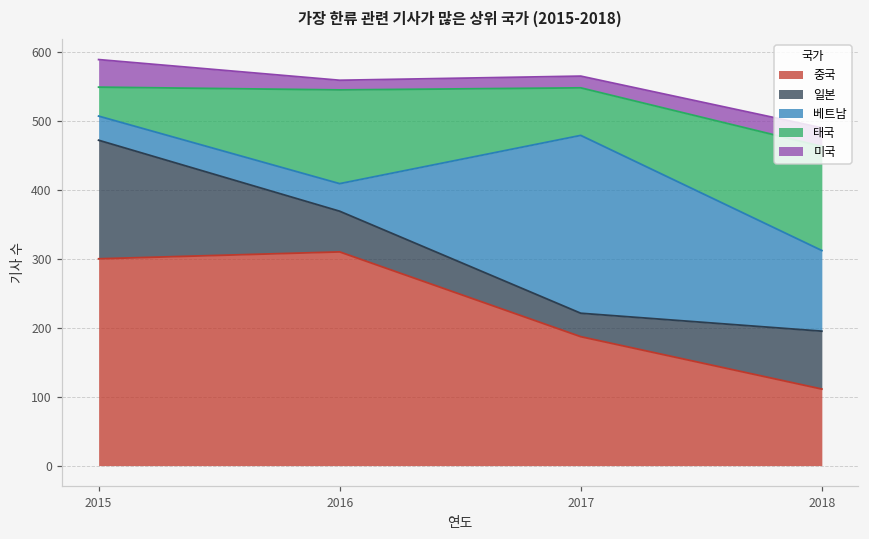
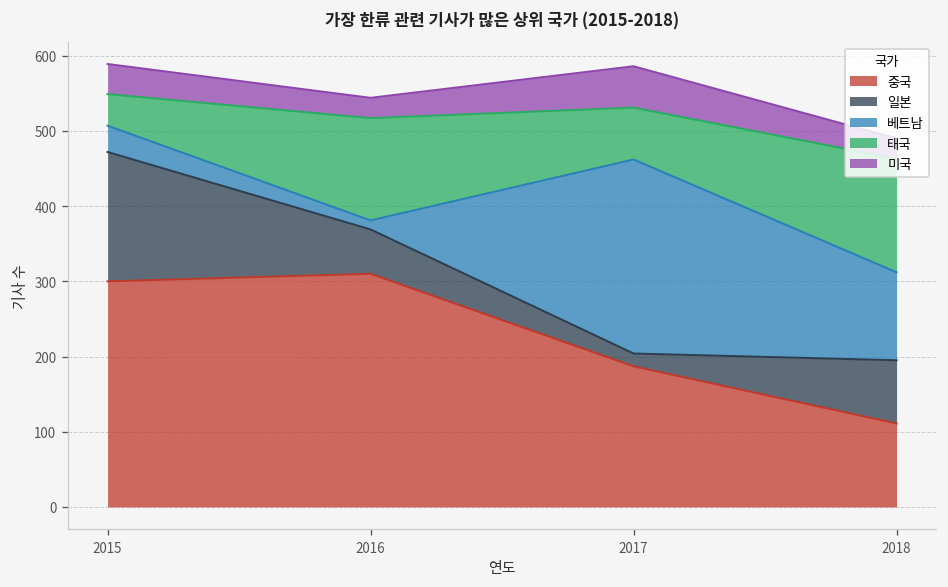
베트남, 2016: 40 -> 10
미국, 2016: 10 -> 30
일본, 2017: 30 -> 20
미국, 2017: 20 -> 60
